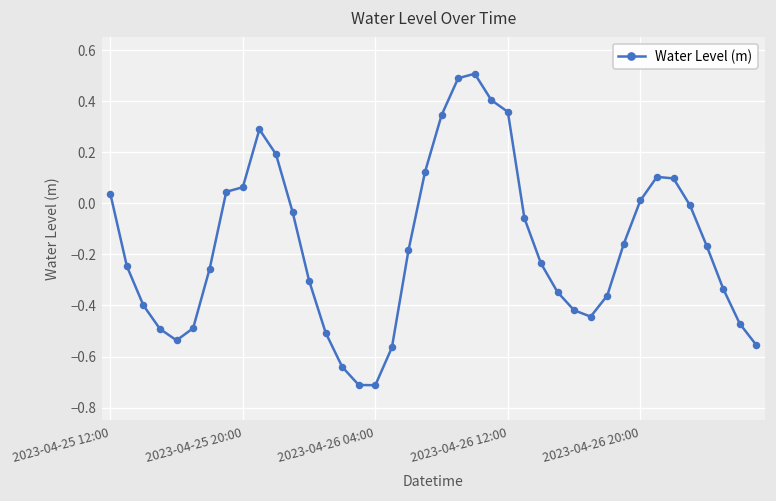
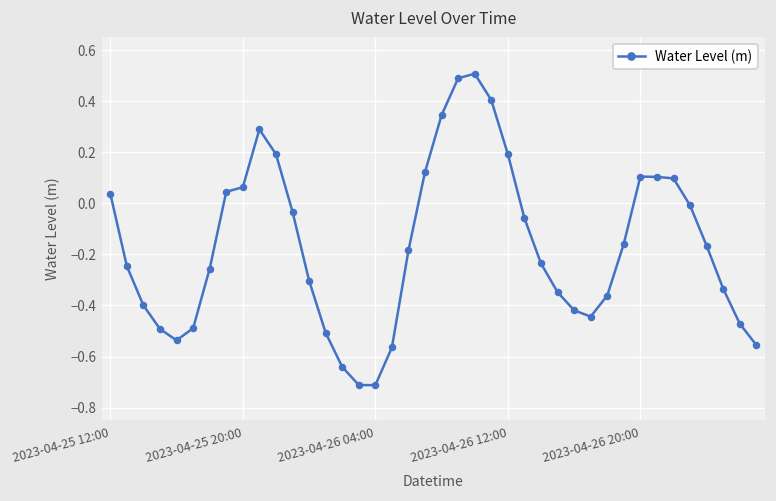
2023-04-26 12:00: 0.36 -> 0.19
2023-04-26 20:00: 0.01 -> 0.10
